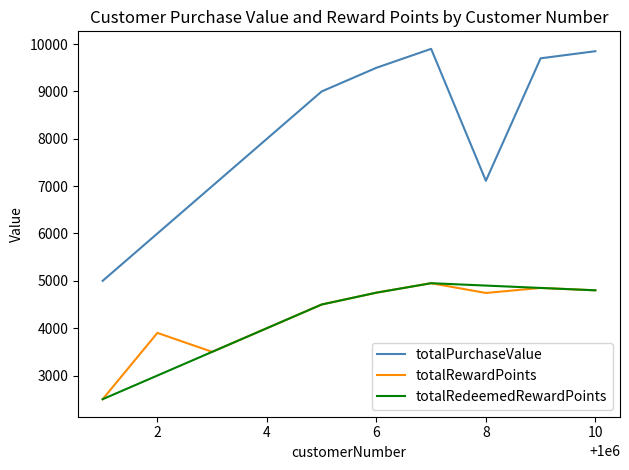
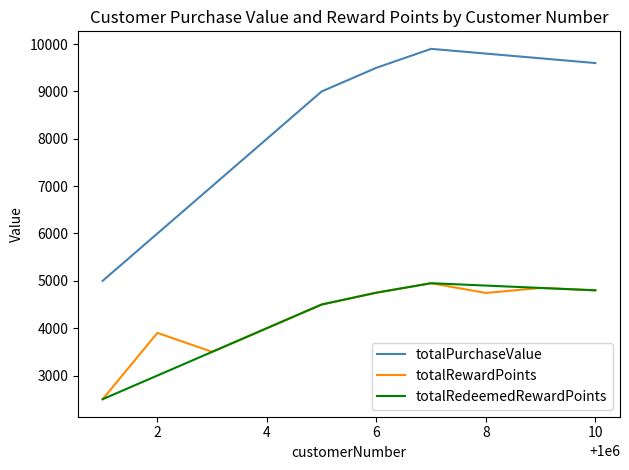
totalPurchaseValue, 8: 7100 -> 9800
totalPurchaseValue, 10: 9900 -> 9600
